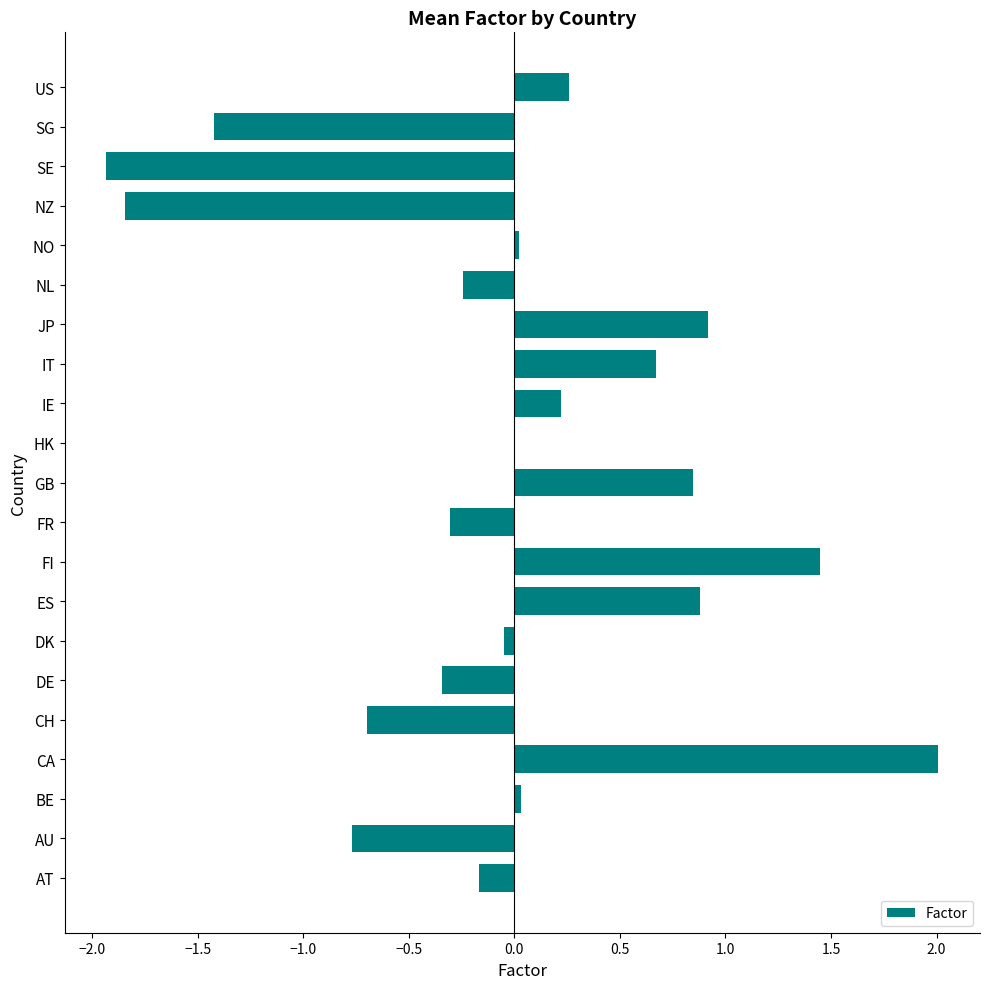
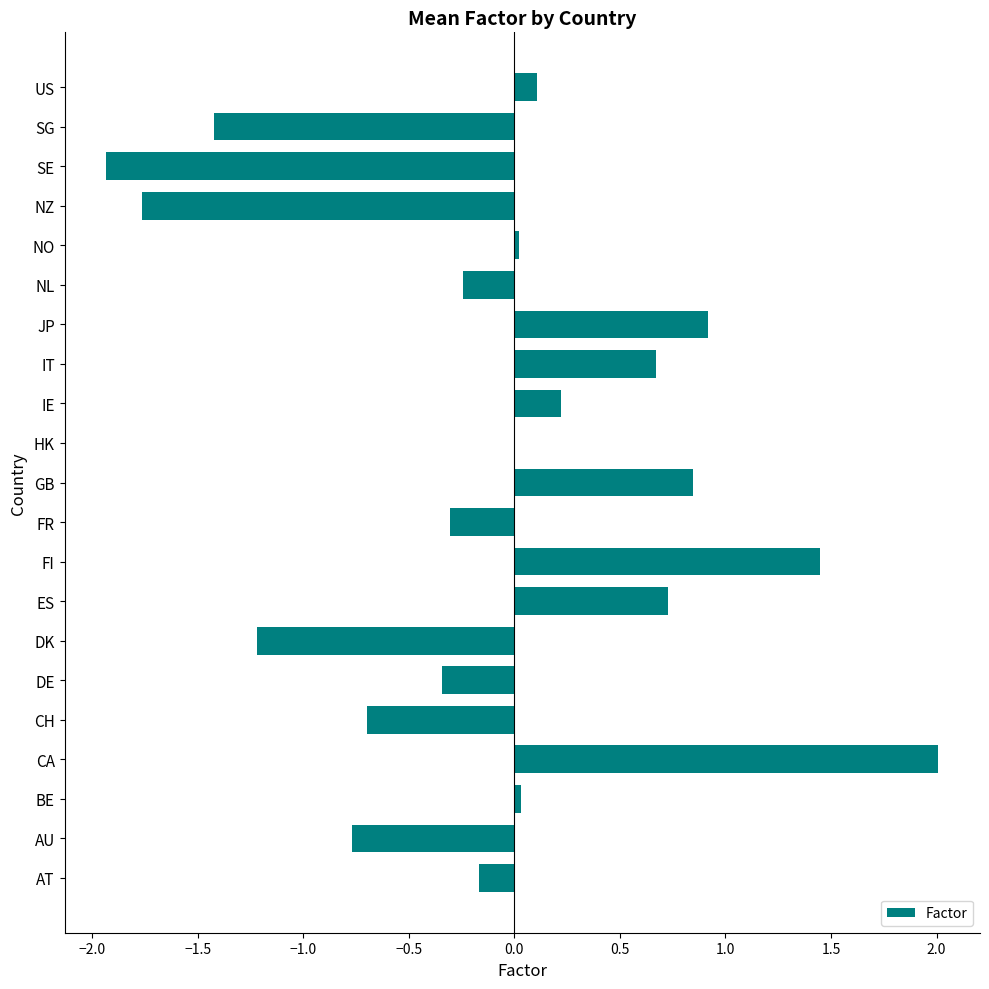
US: 0.26 -> 0.11
NZ: -1.84 -> -1.76
ES: 0.88 -> 0.73
DK: -0.05 -> -1.22
